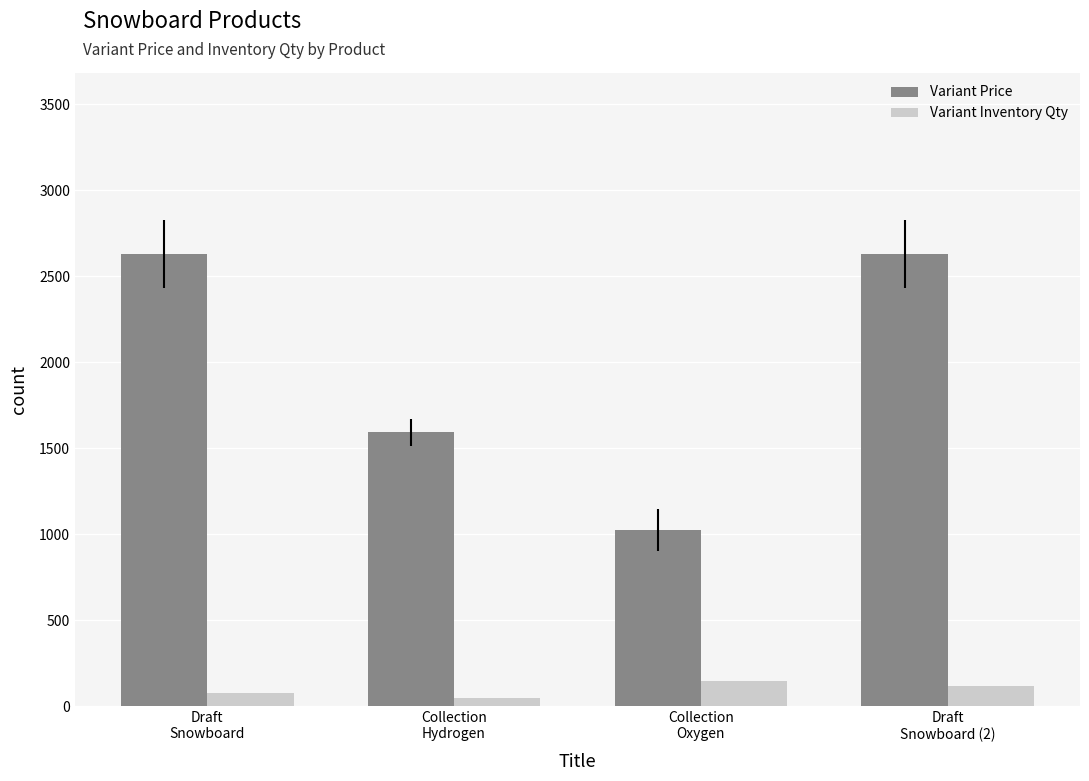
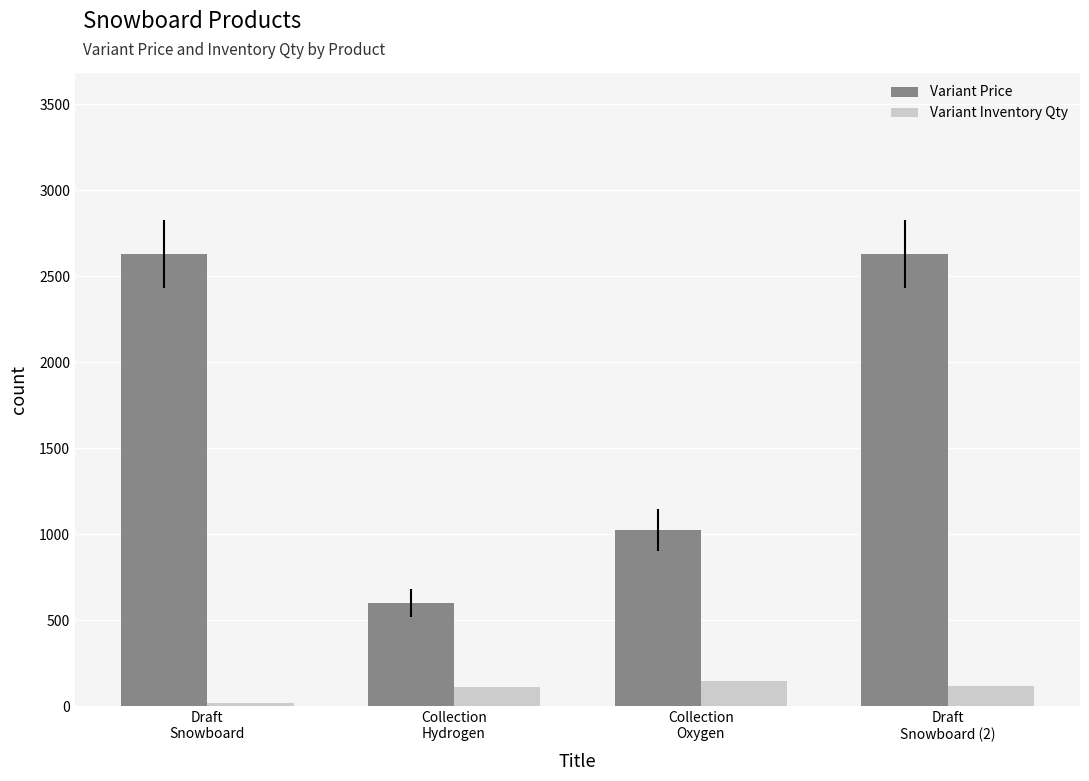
Variant Inventory Qty, Draft Snowboard: 80 -> 20
Variant Price, Collection Hydrogen: 1590 -> 600
Variant Inventory Qty, Collection Hydrogen: 50 -> 110
